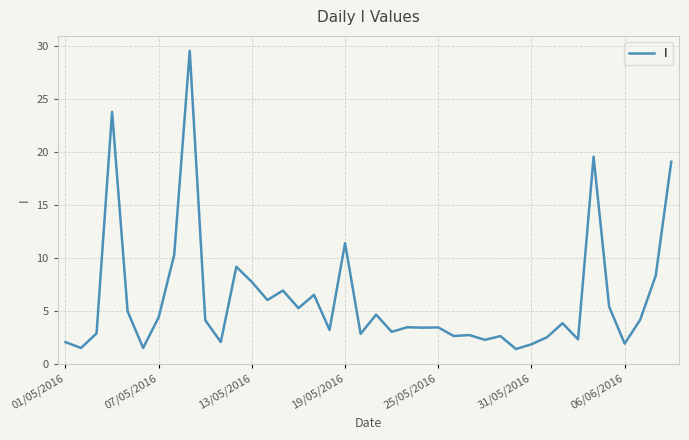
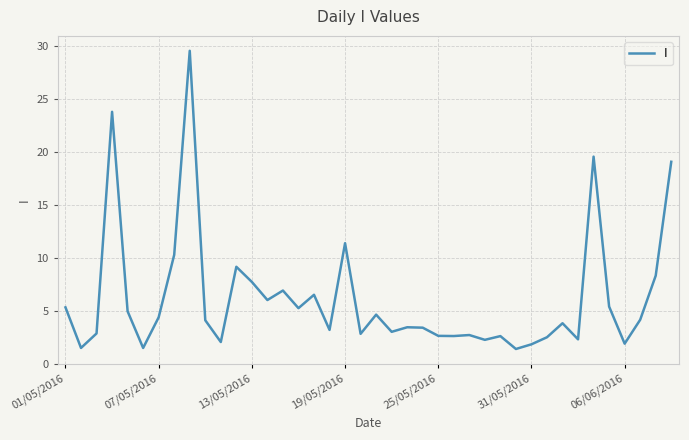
01/05/2016: 2.1 -> 5.4
25/05/2016: 3.5 -> 2.7
